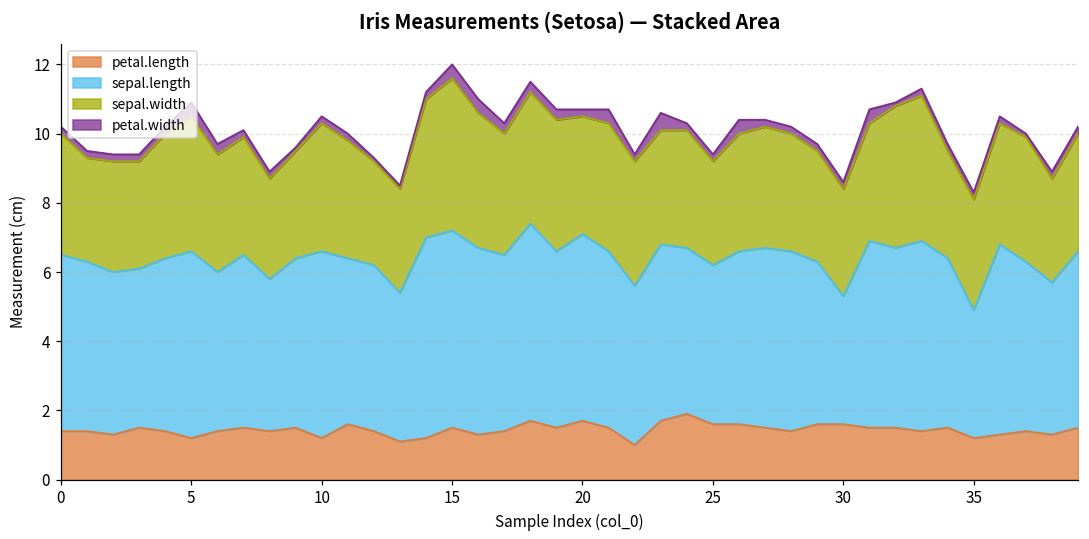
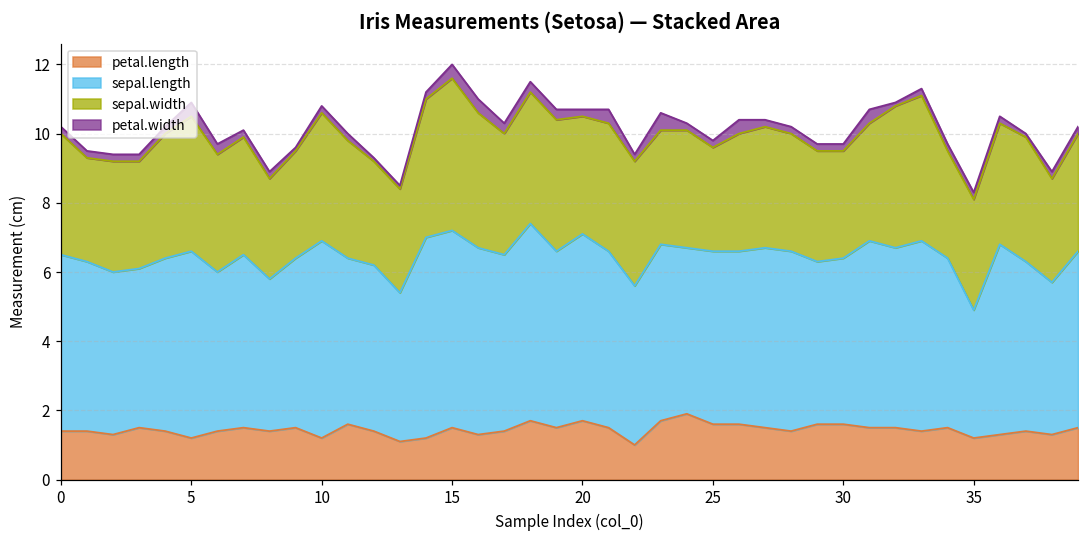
sepal.length, 10: 5.4 -> 5.7
sepal.length, 25: 4.6 -> 5.0
sepal.length, 30: 3.7 -> 4.8
